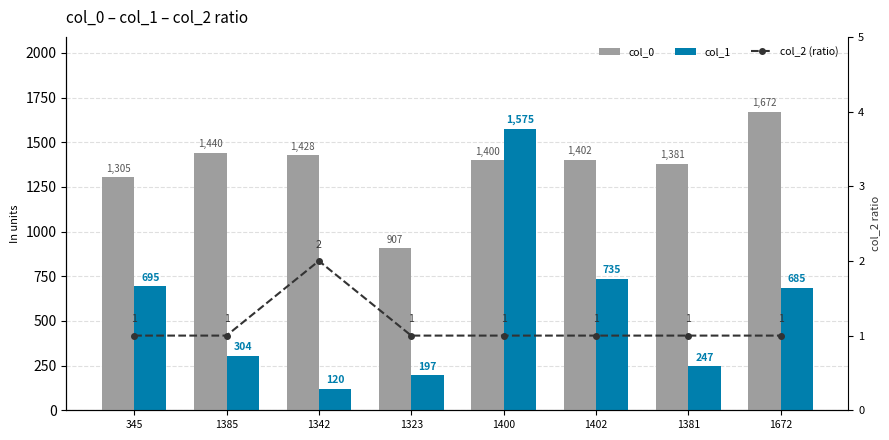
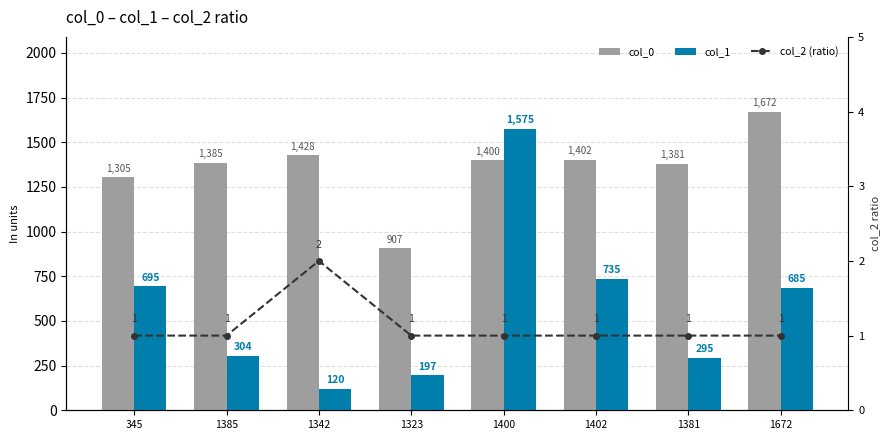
col_0, 1385: 1,440 -> 1,385
col_1, 1381: 247 -> 295
